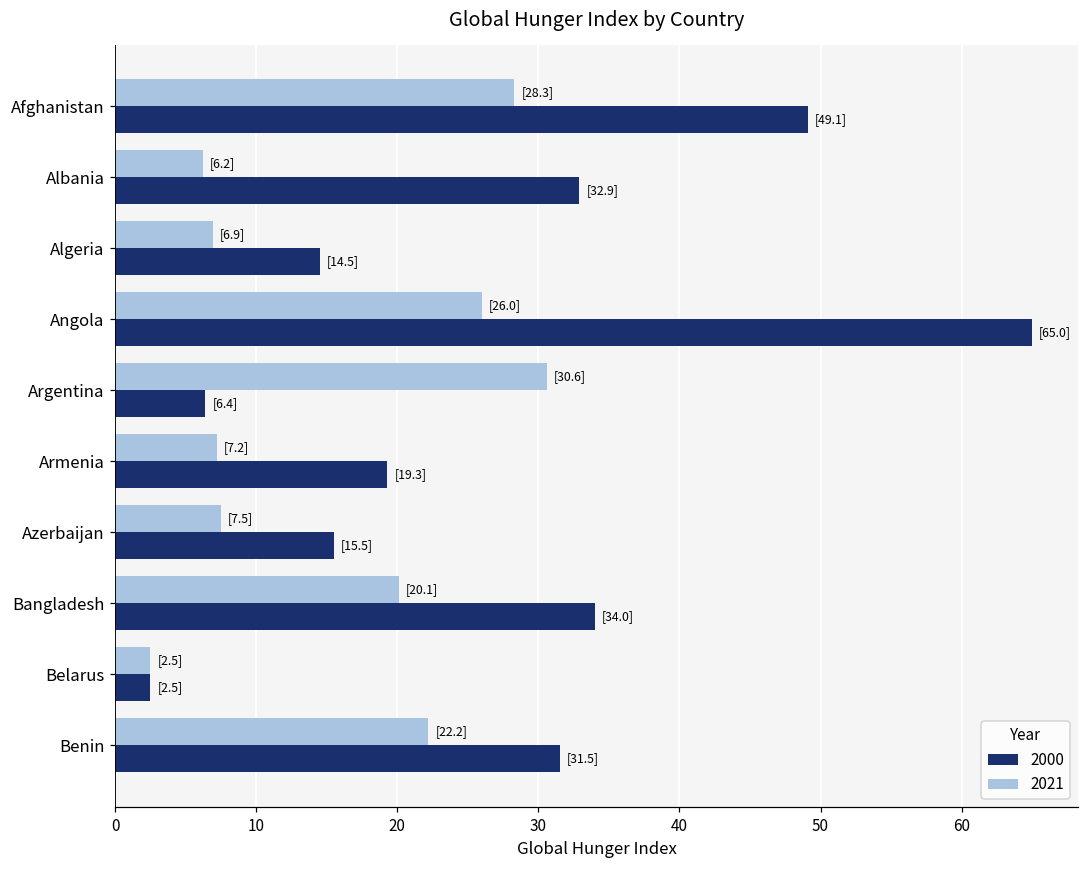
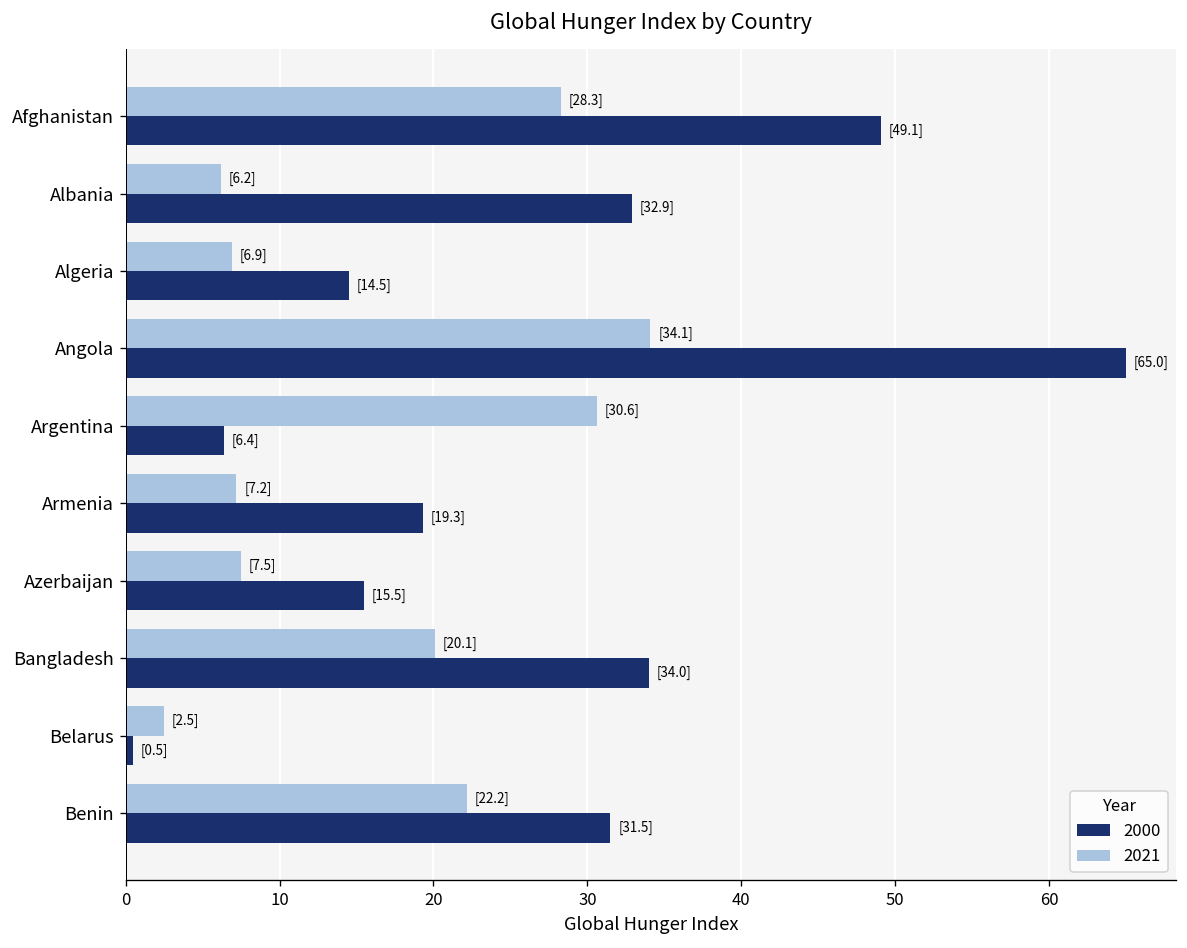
2021, Angola: 26.0] -> 34.1]
2000, Belarus: 2.5] -> 0.5]
